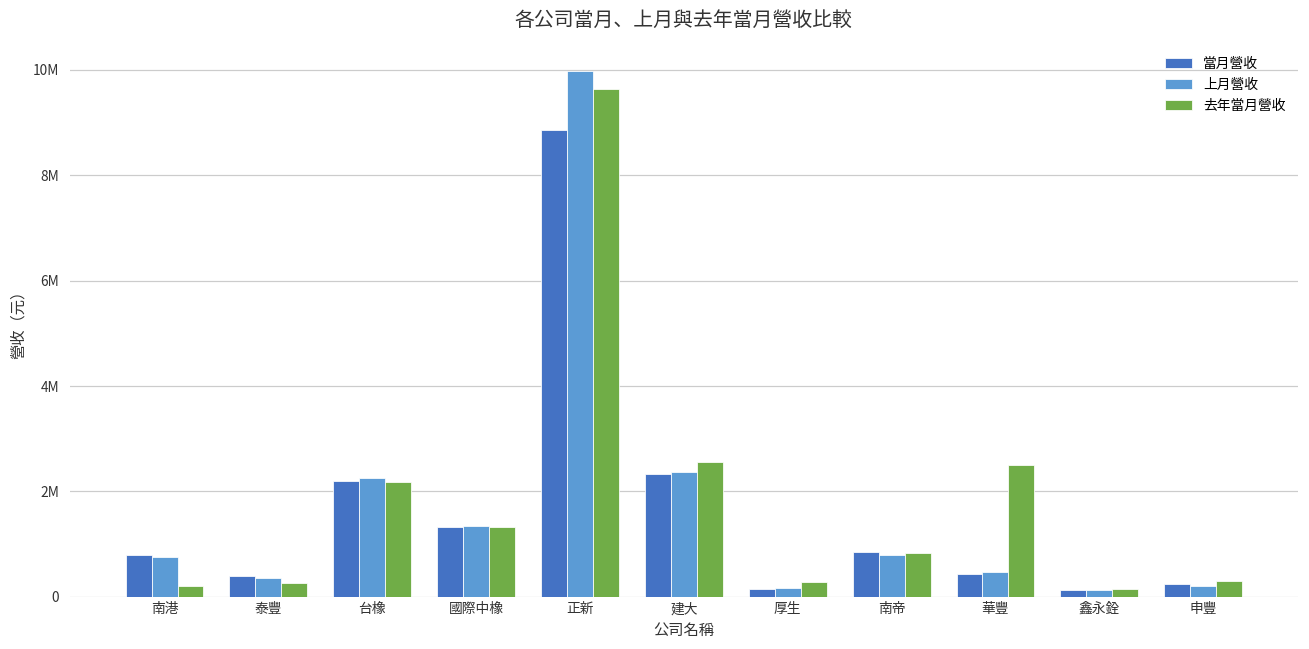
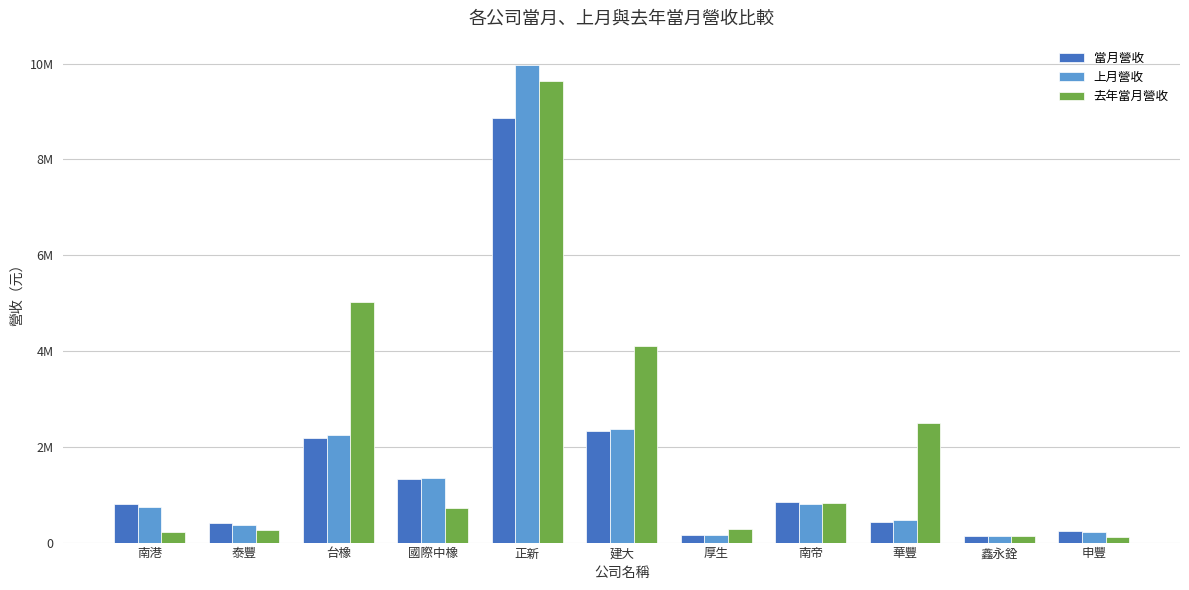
去年當月營收, 台橡: 2200000 -> 5000000
去年當月營收, 國際中橡: 1300000 -> 700000
去年當月營收, 建大: 2600000 -> 4100000
去年當月營收, 申豐: 300000 -> 100000
